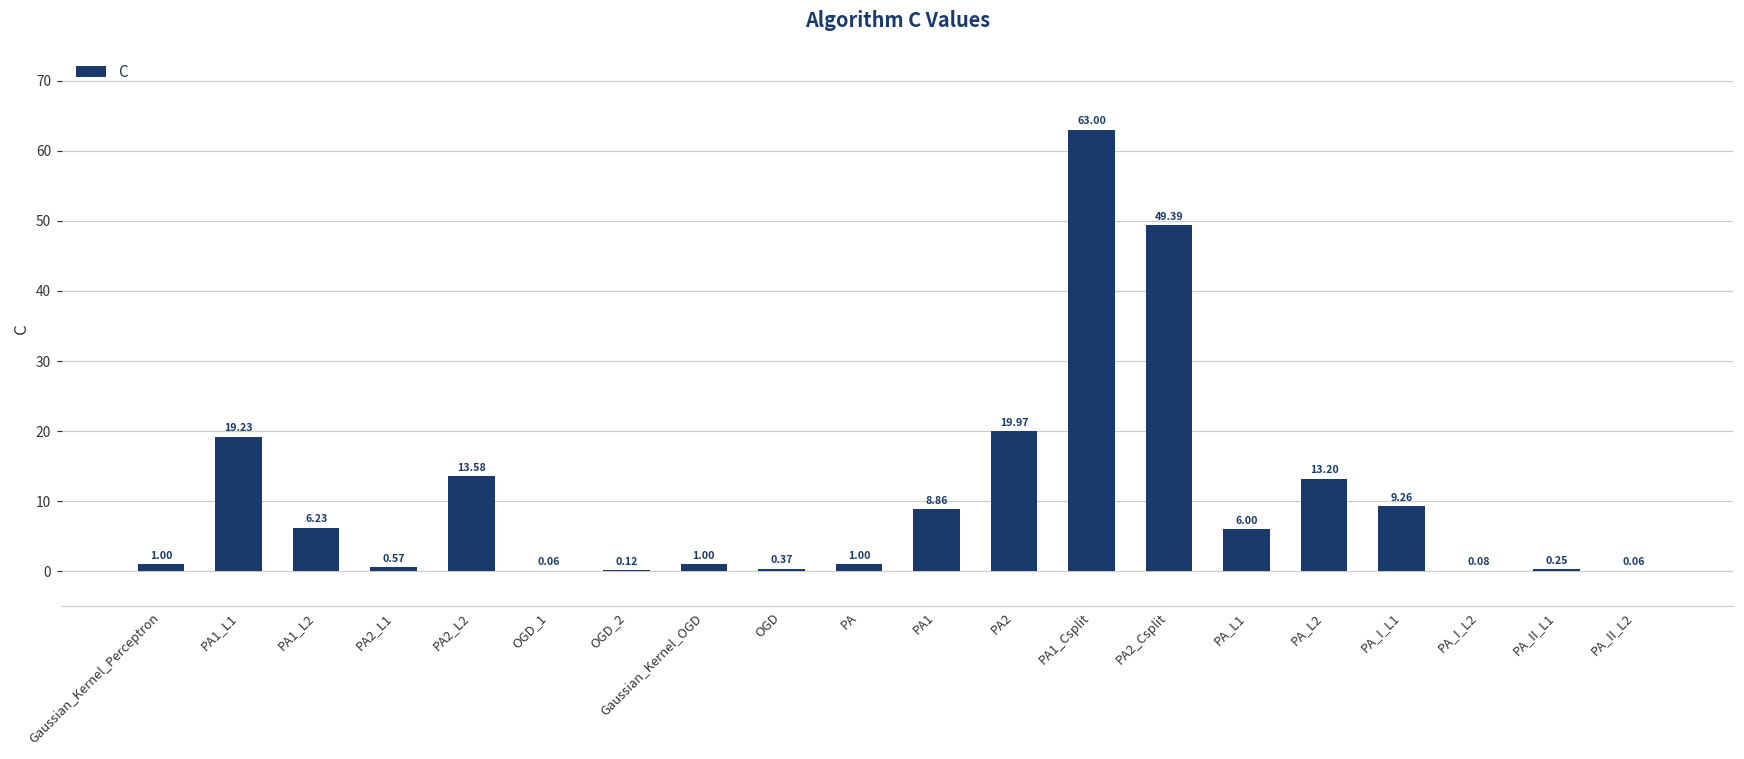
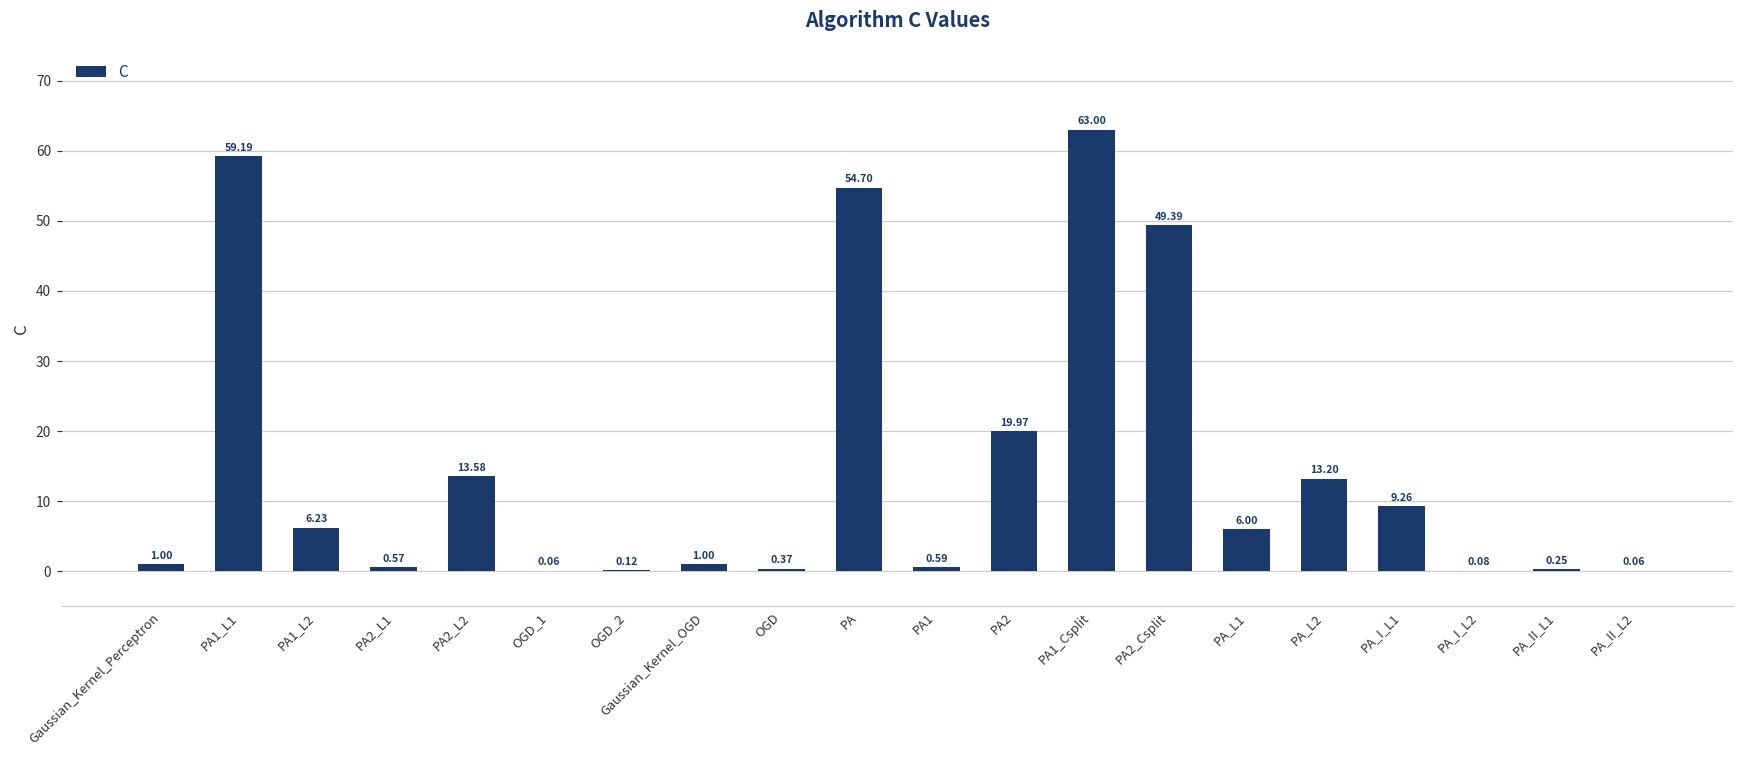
PA1_L1: 19.23 -> 59.19
PA: 1.00 -> 54.70
PA1: 8.86 -> 0.59
